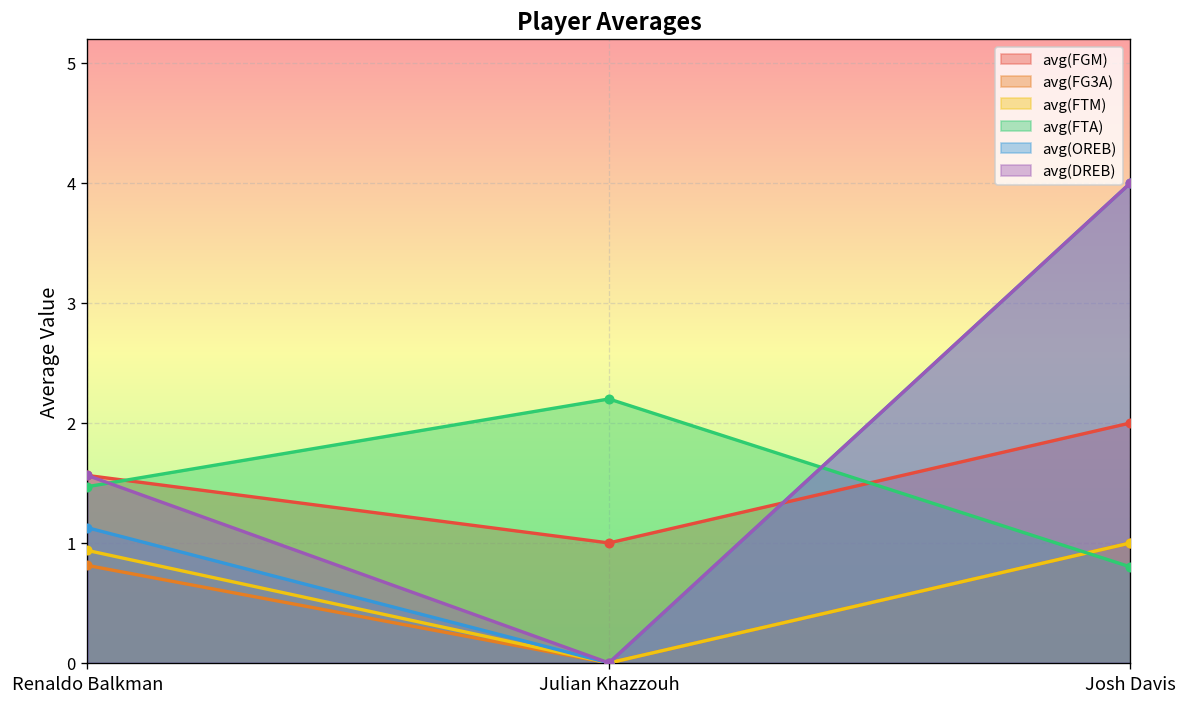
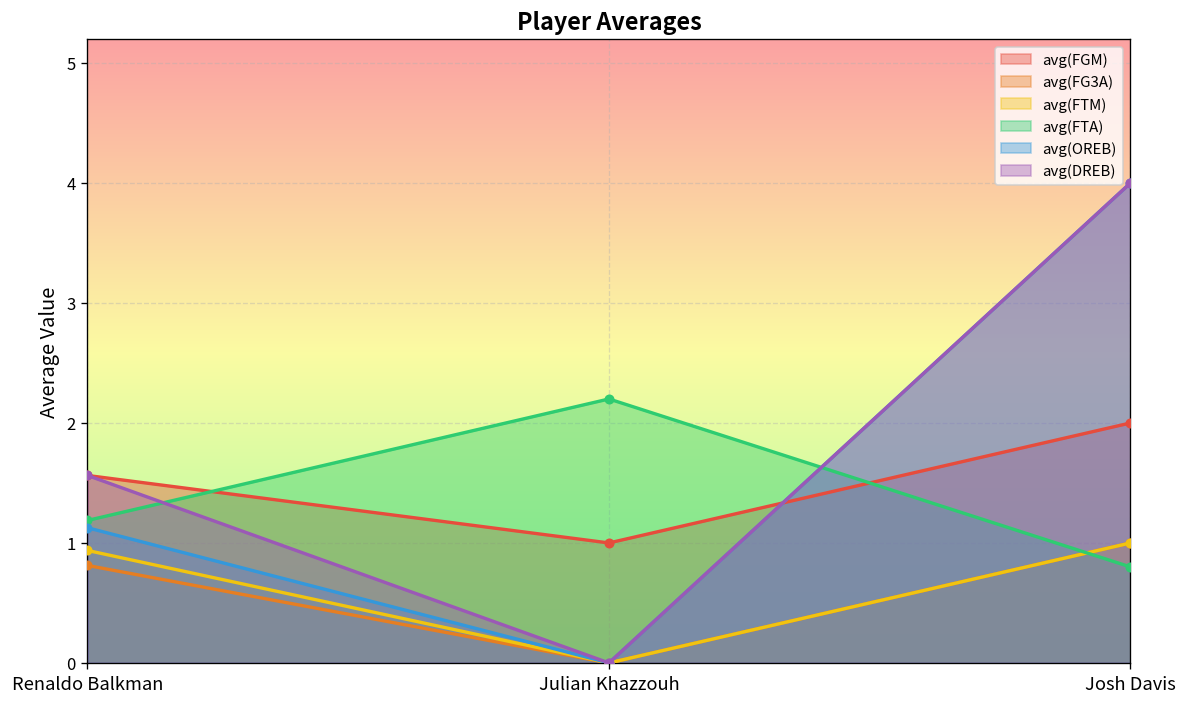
avg(FTA), Renaldo Balkman: 1.5 -> 1.2
